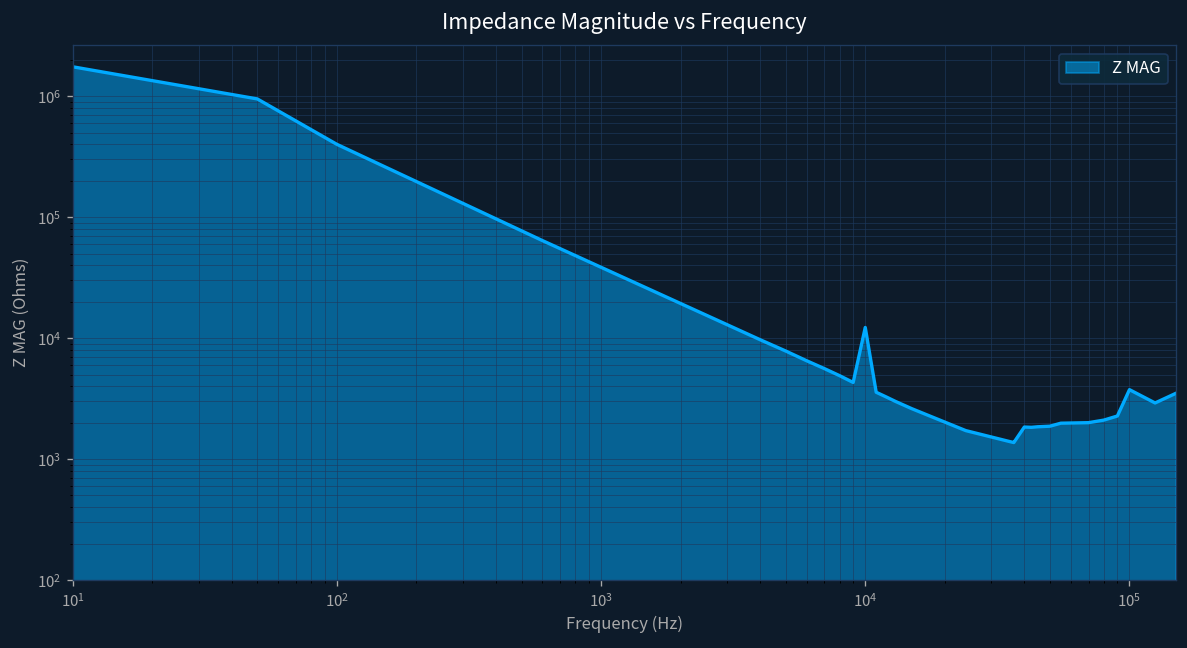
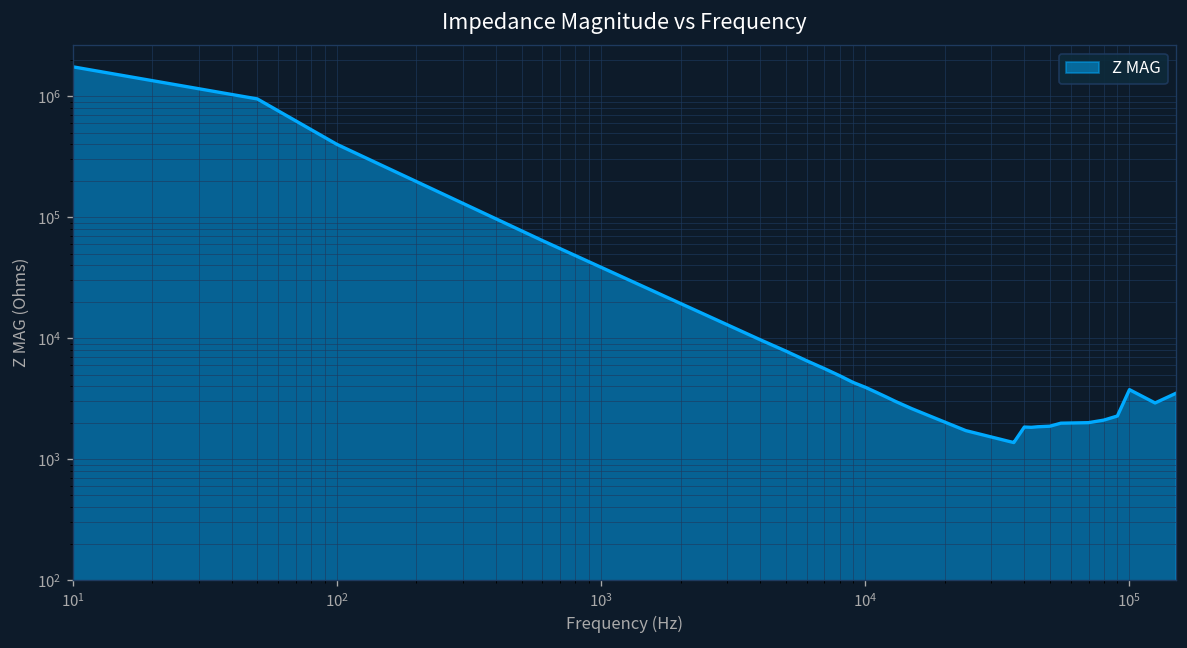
10^4: 12000 -> 3900
